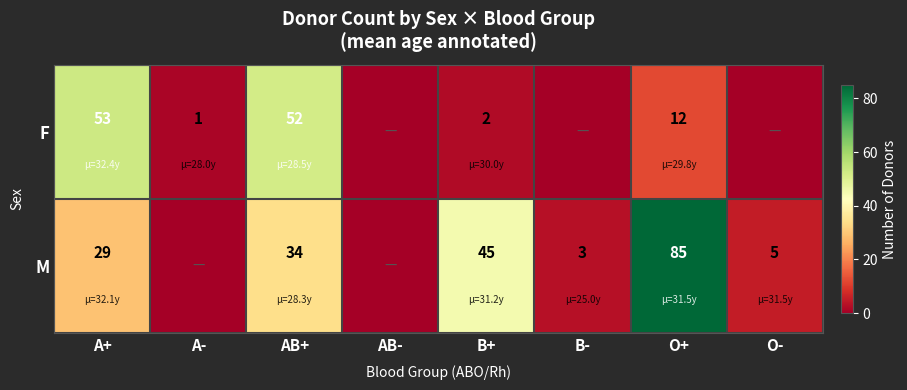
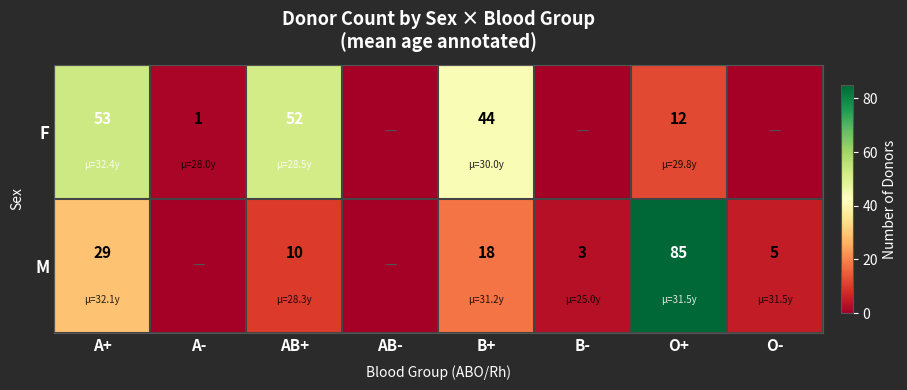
F, B+: 2 -> 44
M, AB+: 34 -> 10
M, B+: 45 -> 18
